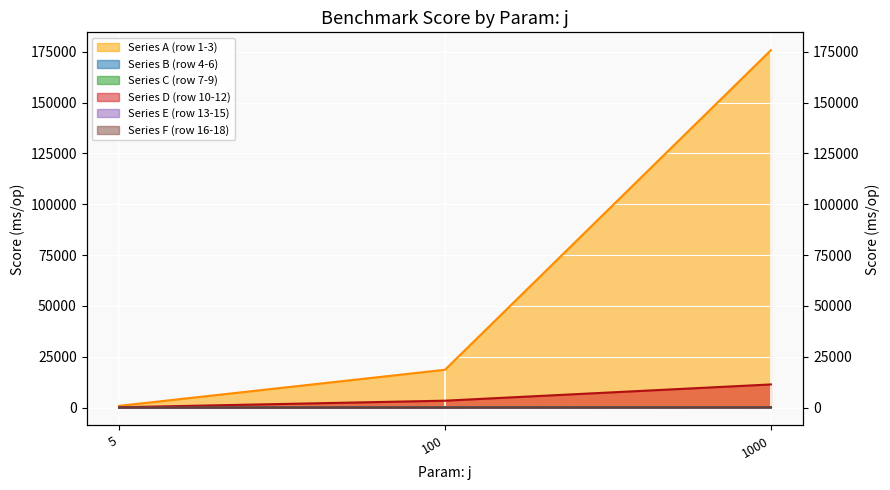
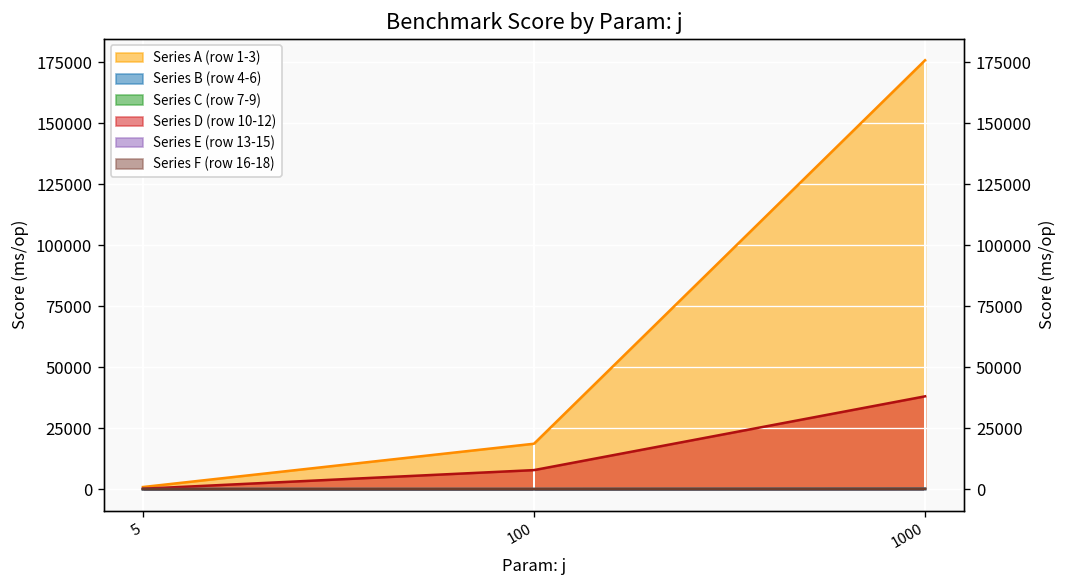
Series D (row 10-12), 100: 3000 -> 8000
Series D (row 10-12), 1000: 11000 -> 38000
